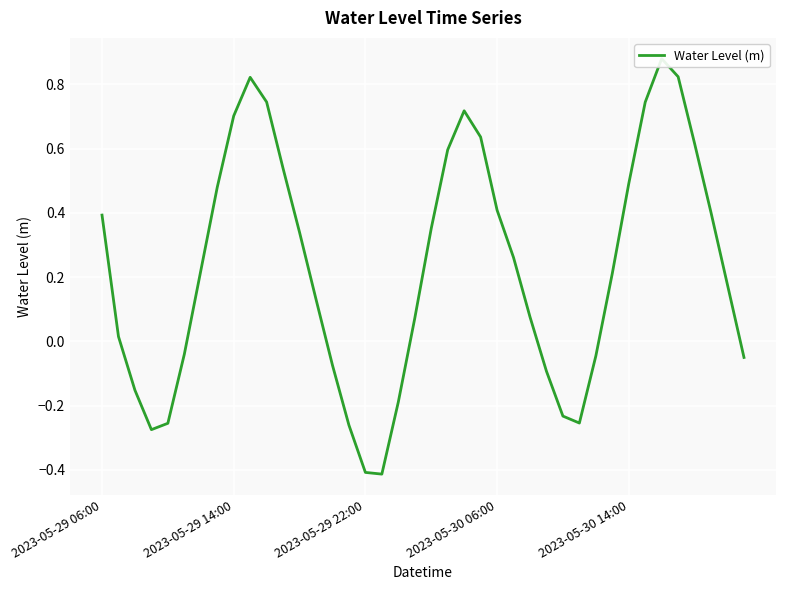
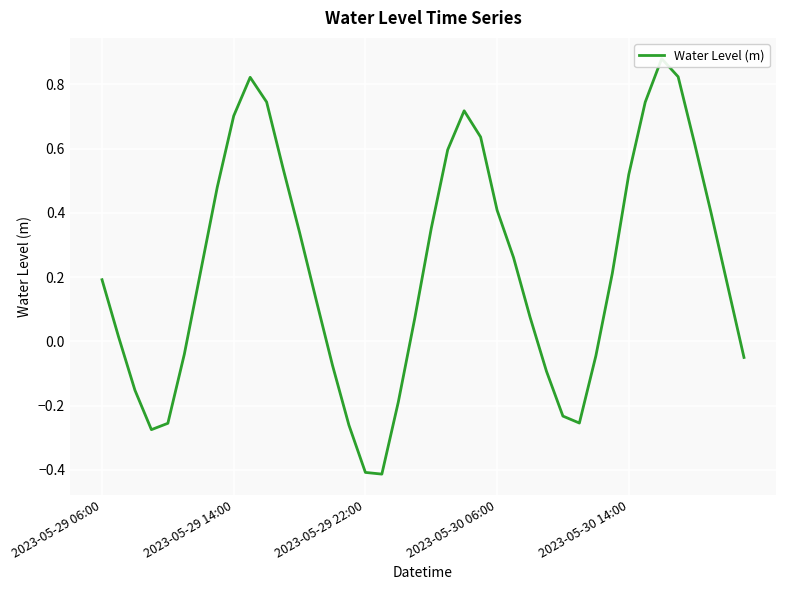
2023-05-29 06:00: 0.39 -> 0.19
2023-05-30 14:00: 0.49 -> 0.52
